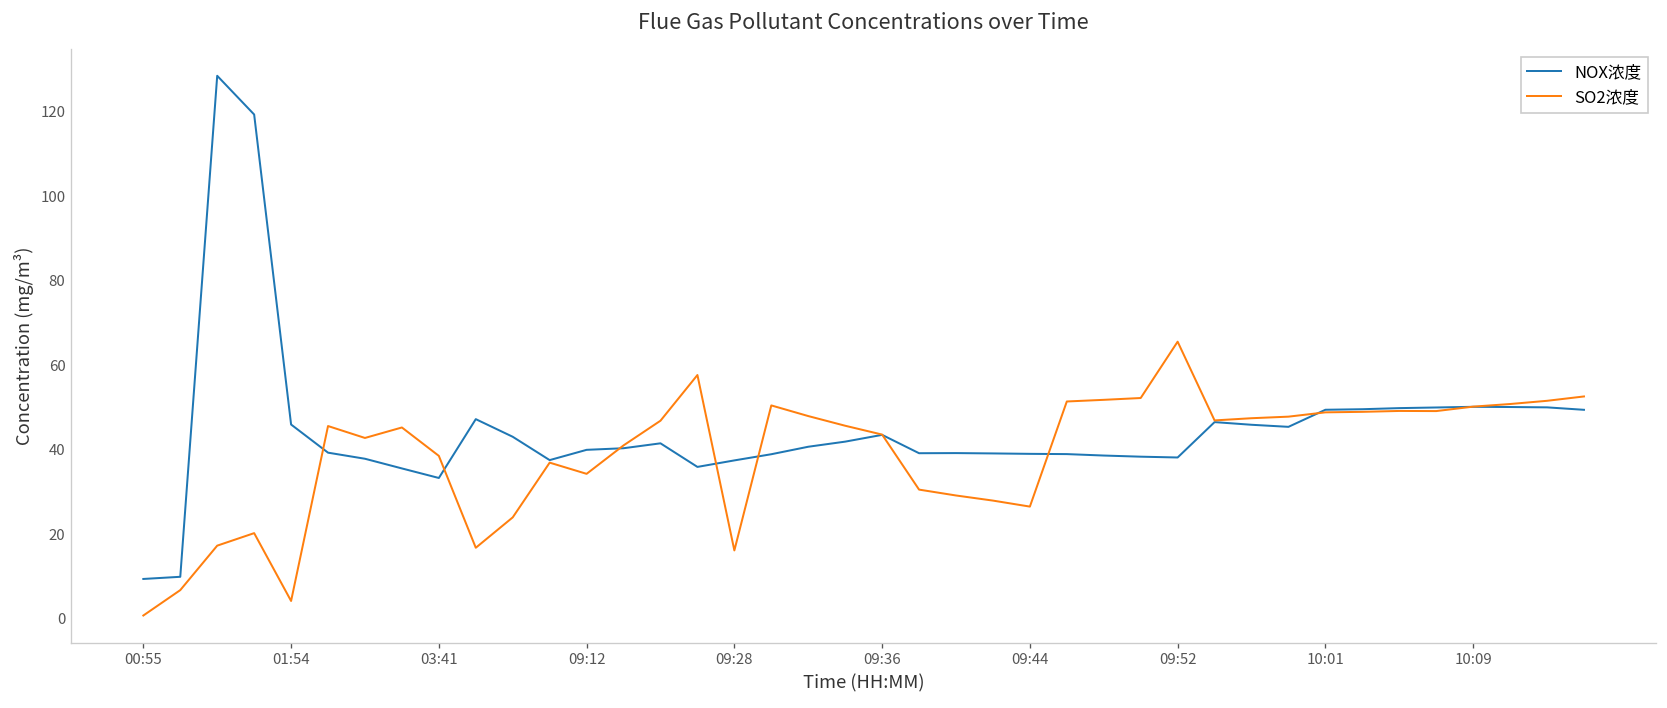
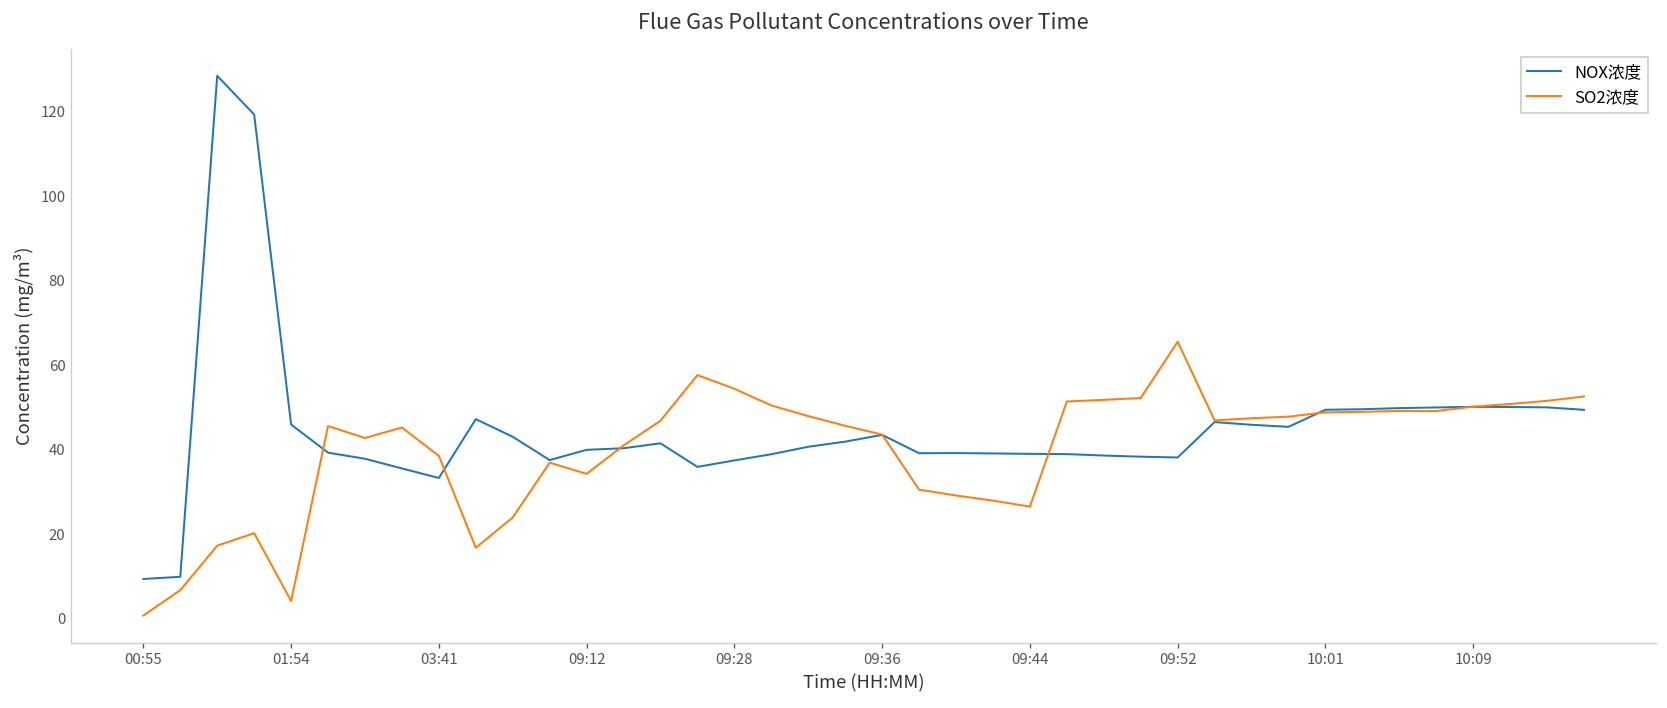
SO2浓度, 09:28: 16 -> 54
